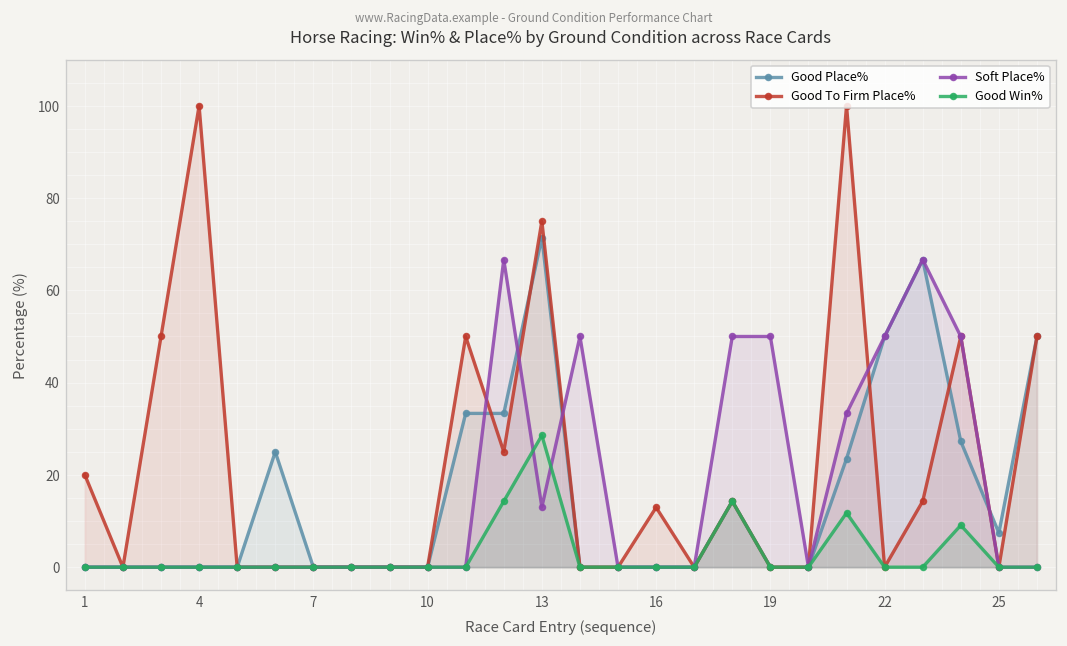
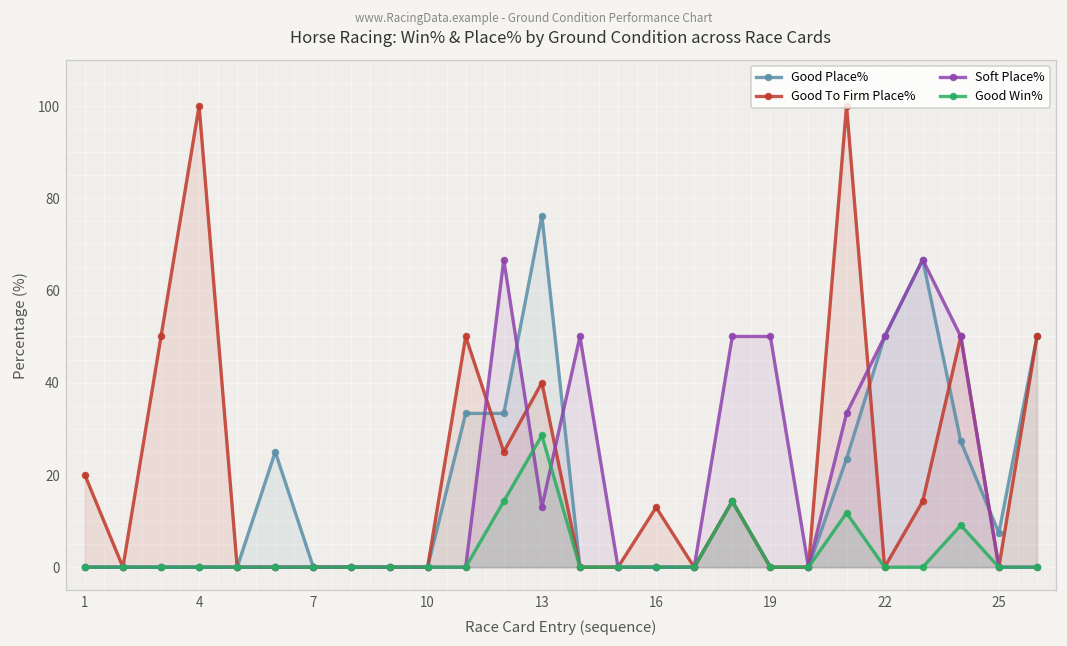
Good Place%, 13: 71 -> 76
Good To Firm Place%, 13: 75 -> 40
